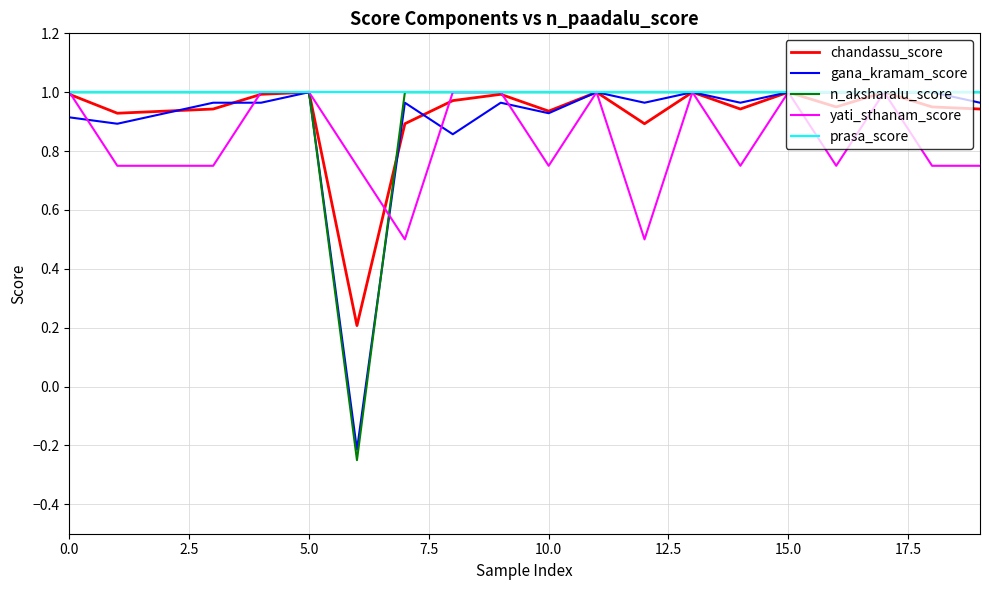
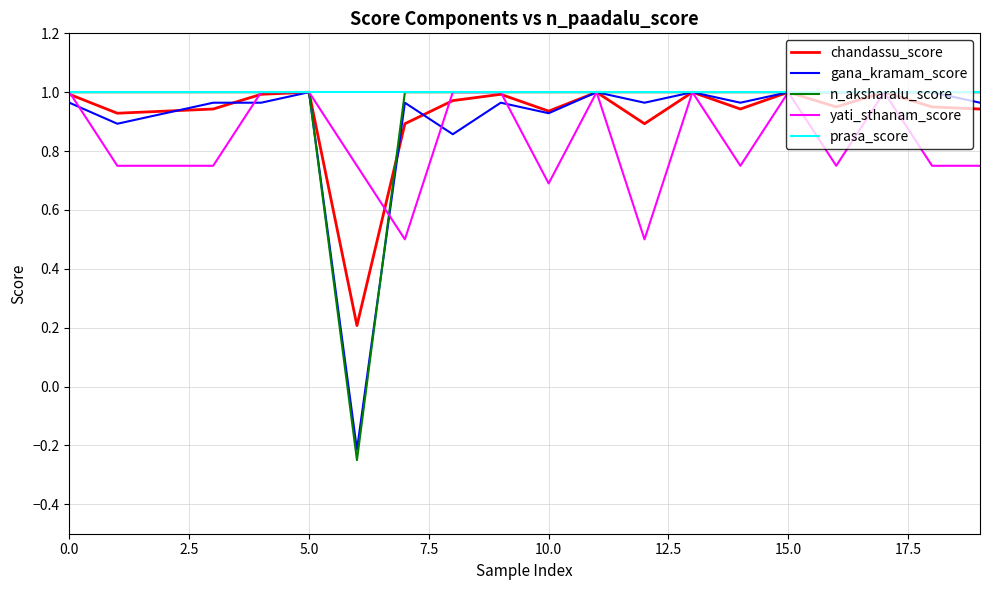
gana_kramam_score, 0.0: 0.91 -> 0.96
yati_sthanam_score, 10.0: 0.75 -> 0.69
